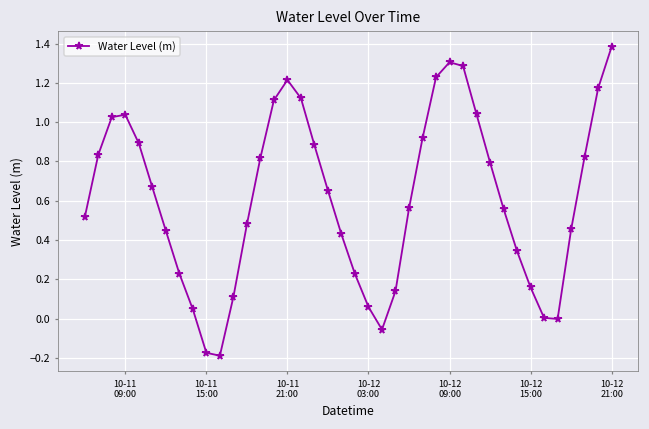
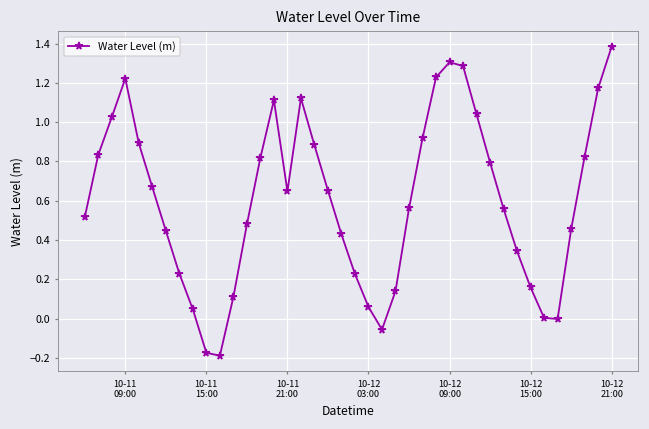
10-11 09:00: 1.04 -> 1.22
10-11 21:00: 1.21 -> 0.65
